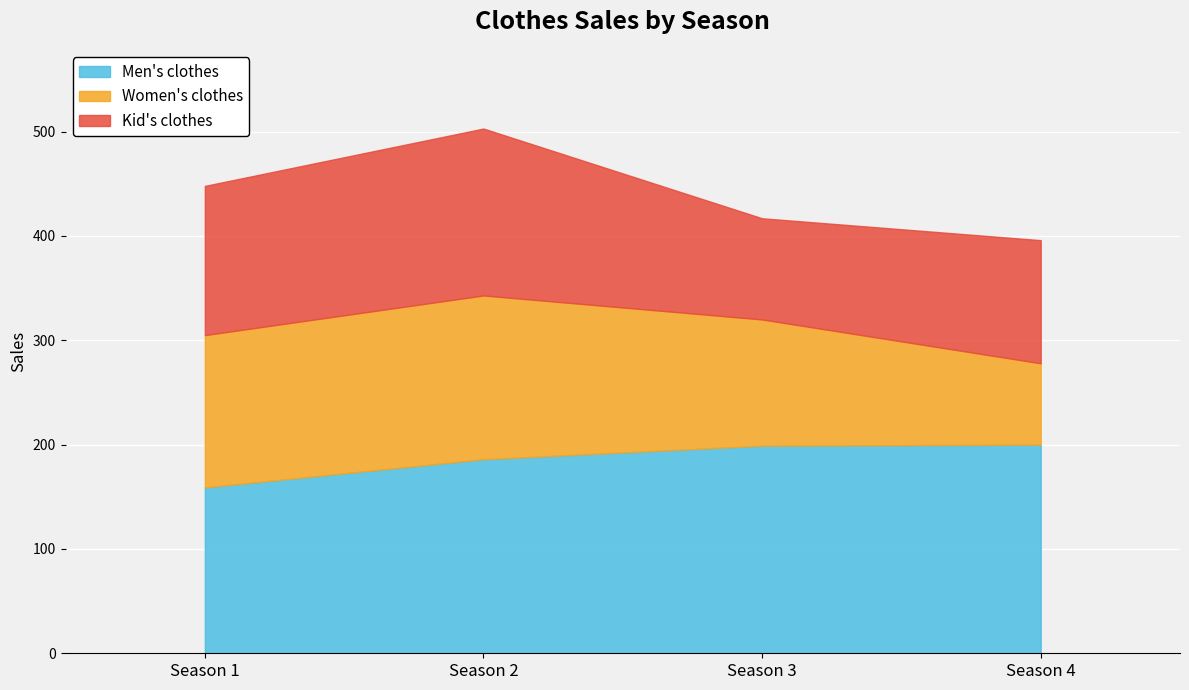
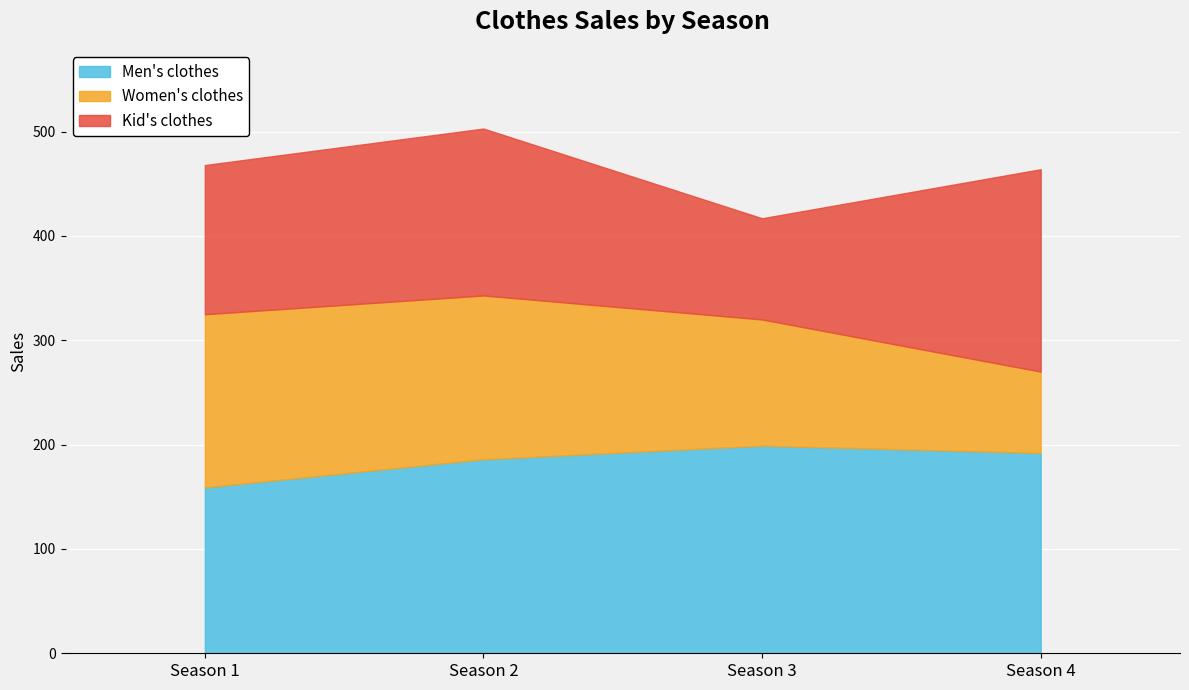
Women's clothes, Season 1: 146 -> 166
Men's clothes, Season 4: 200 -> 192
Kid's clothes, Season 4: 118 -> 194
